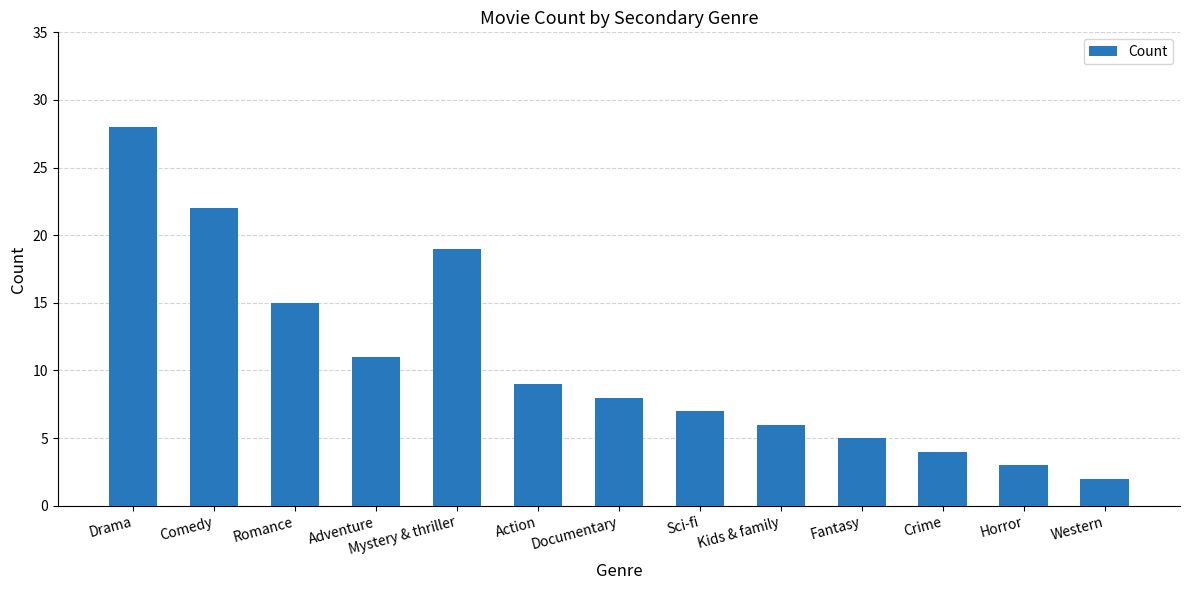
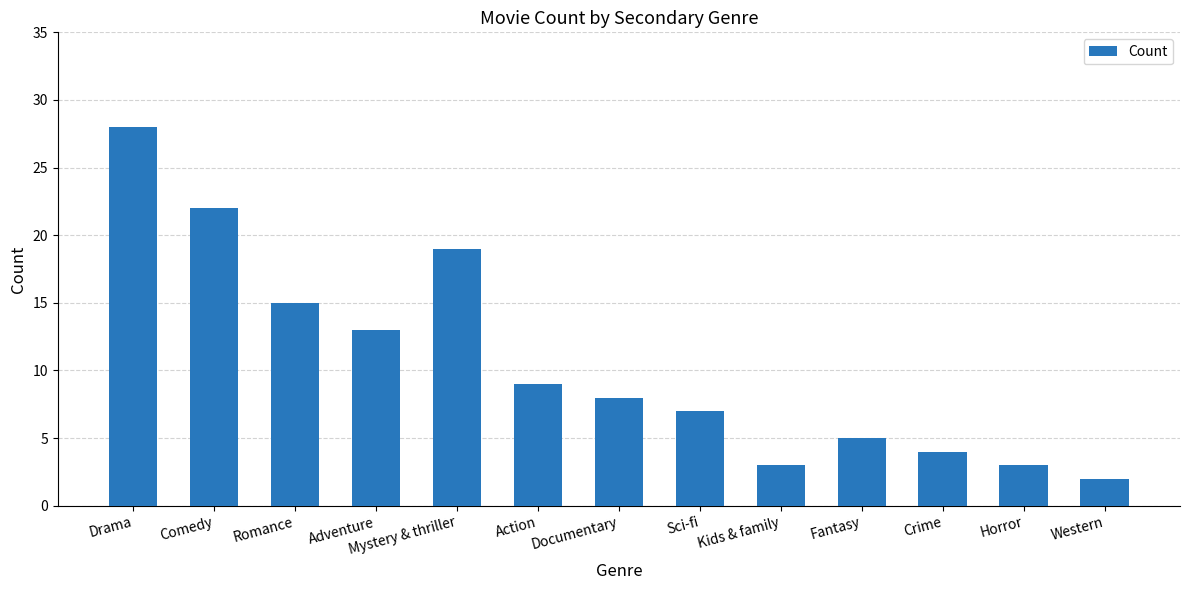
Adventure: 11 -> 13
Kids & family: 6 -> 3
